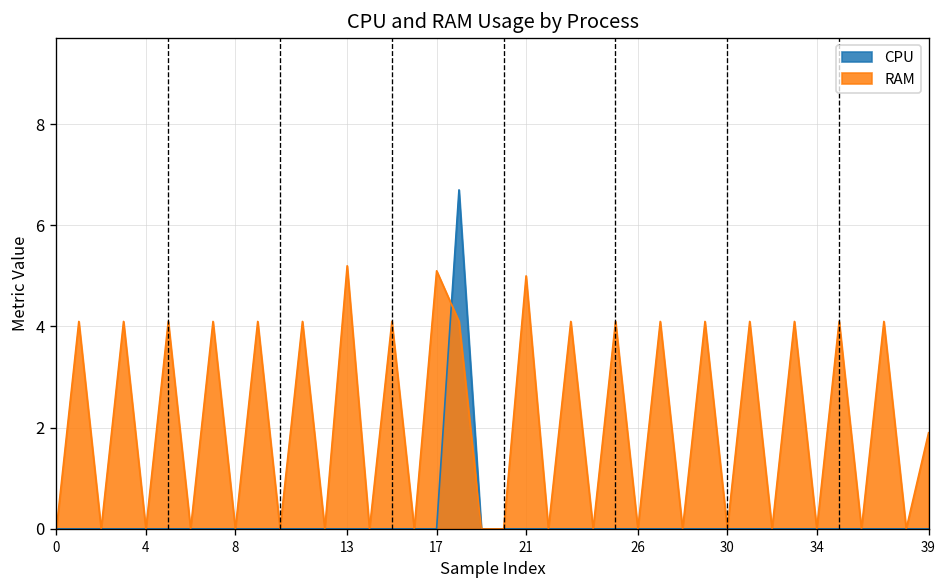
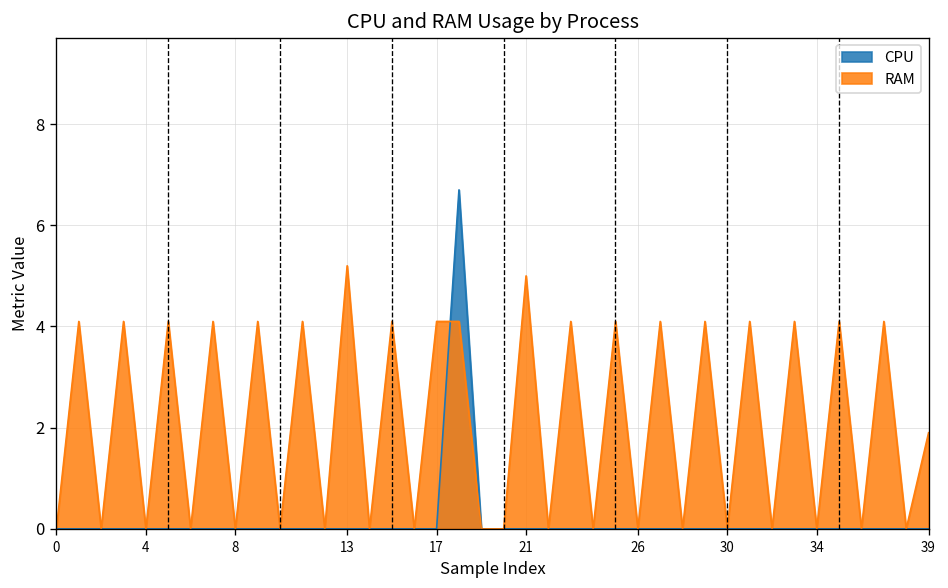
RAM, 17: 5.1 -> 4.1
